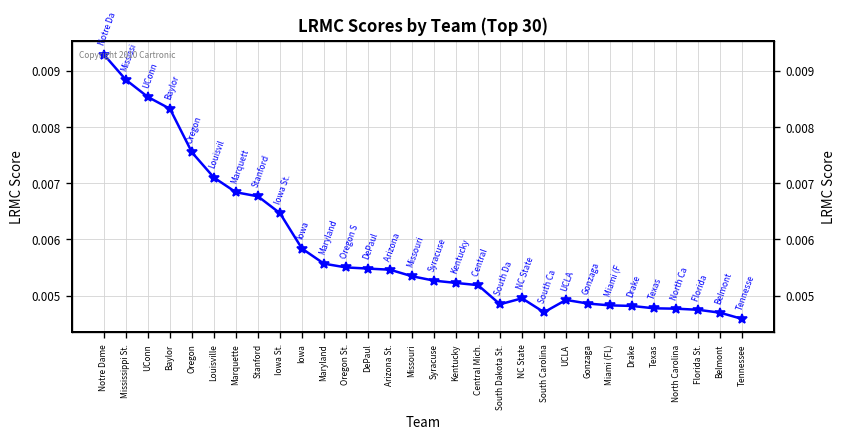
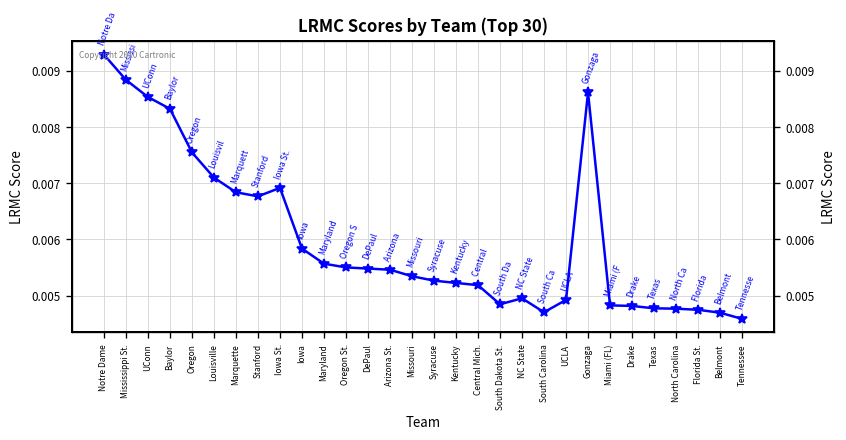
Iowa St.: 0.0065 -> 0.0069
Gonzaga: 0.0049 -> 0.0086
